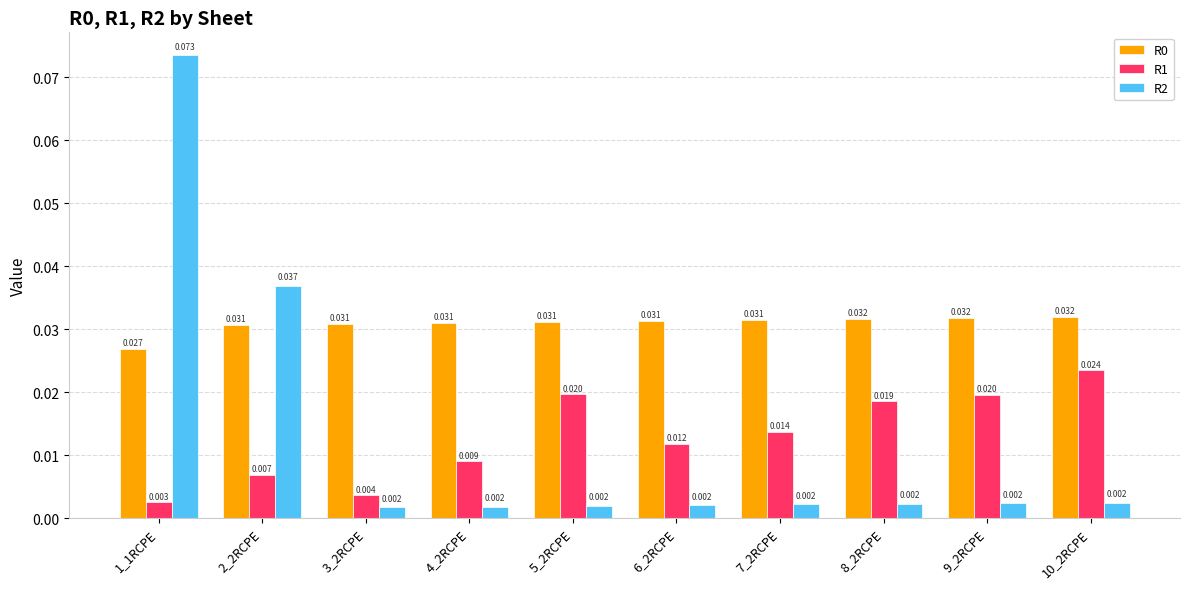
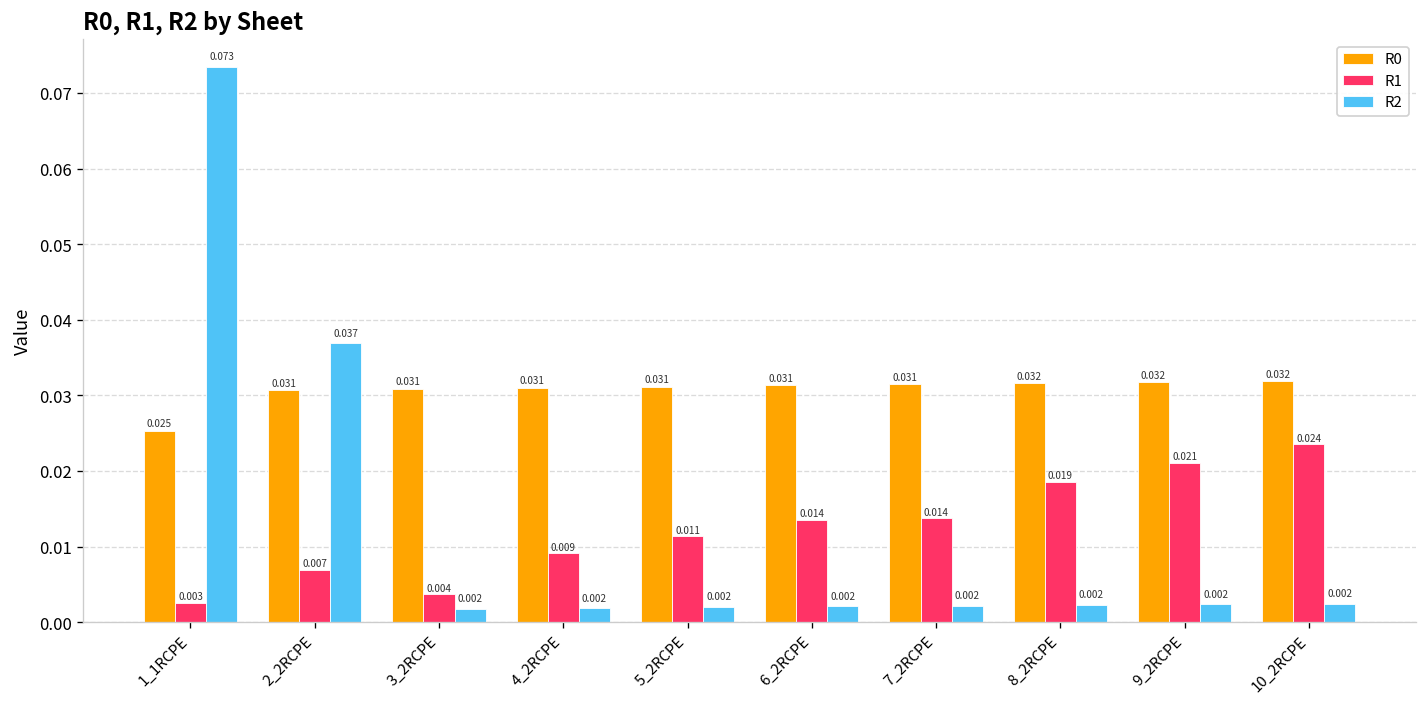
R0, 1_1RCPE: 0.027 -> 0.025
R1, 5_2RCPE: 0.020 -> 0.011
R1, 6_2RCPE: 0.012 -> 0.014
R1, 9_2RCPE: 0.020 -> 0.021
